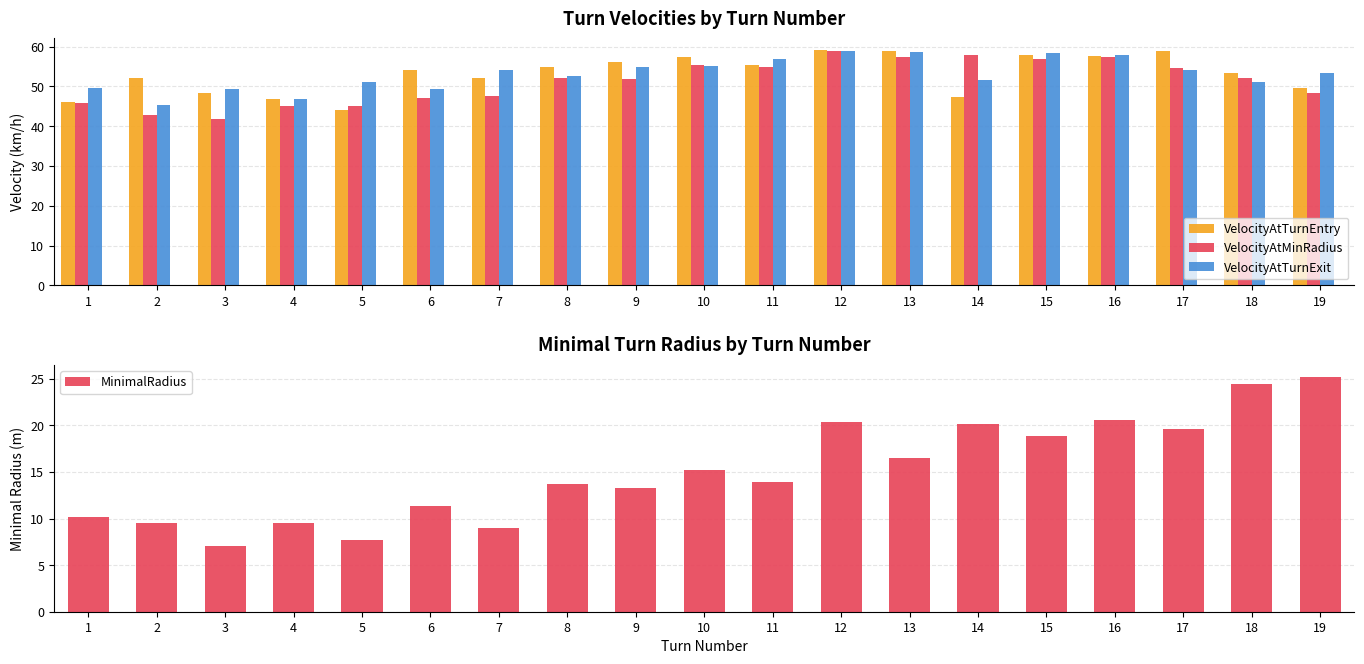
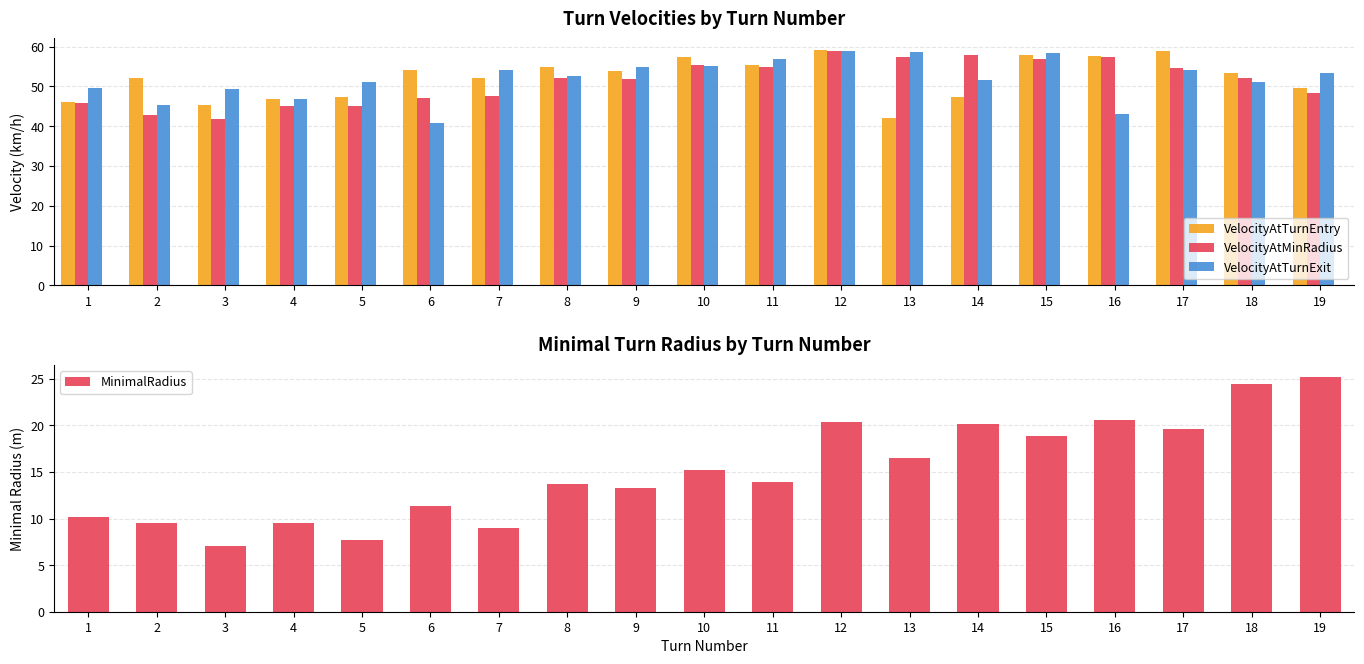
Turn Velocities by Turn Number, VelocityAtTurnEntry, 3: 48 -> 45
Turn Velocities by Turn Number, VelocityAtTurnEntry, 5: 44 -> 47
Turn Velocities by Turn Number, VelocityAtTurnExit, 6: 49 -> 41
Turn Velocities by Turn Number, VelocityAtTurnEntry, 9: 56 -> 54
Turn Velocities by Turn Number, VelocityAtTurnEntry, 13: 59 -> 42
Turn Velocities by Turn Number, VelocityAtTurnExit, 16: 58 -> 43
